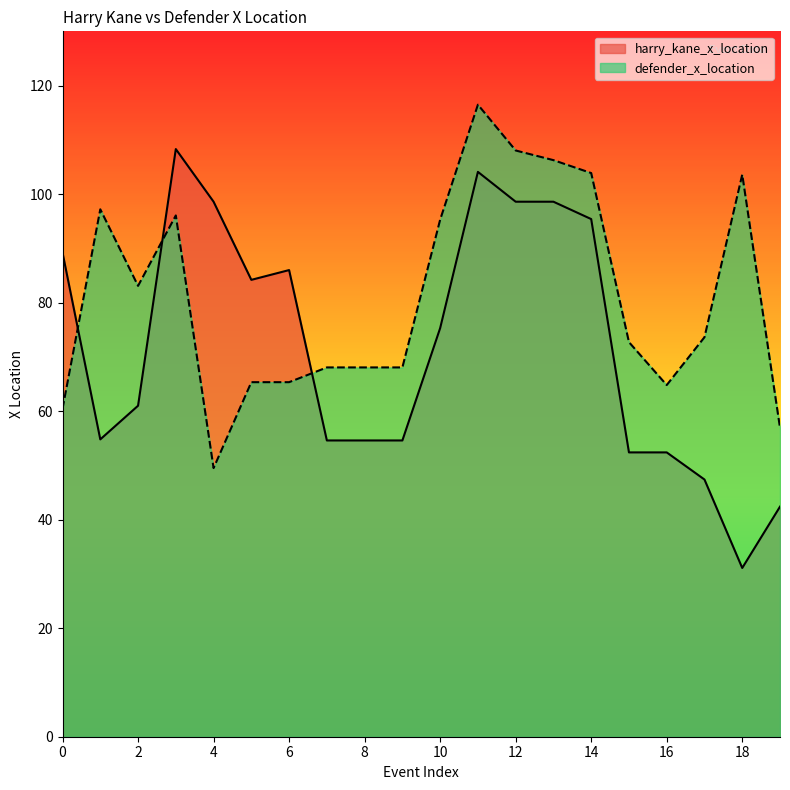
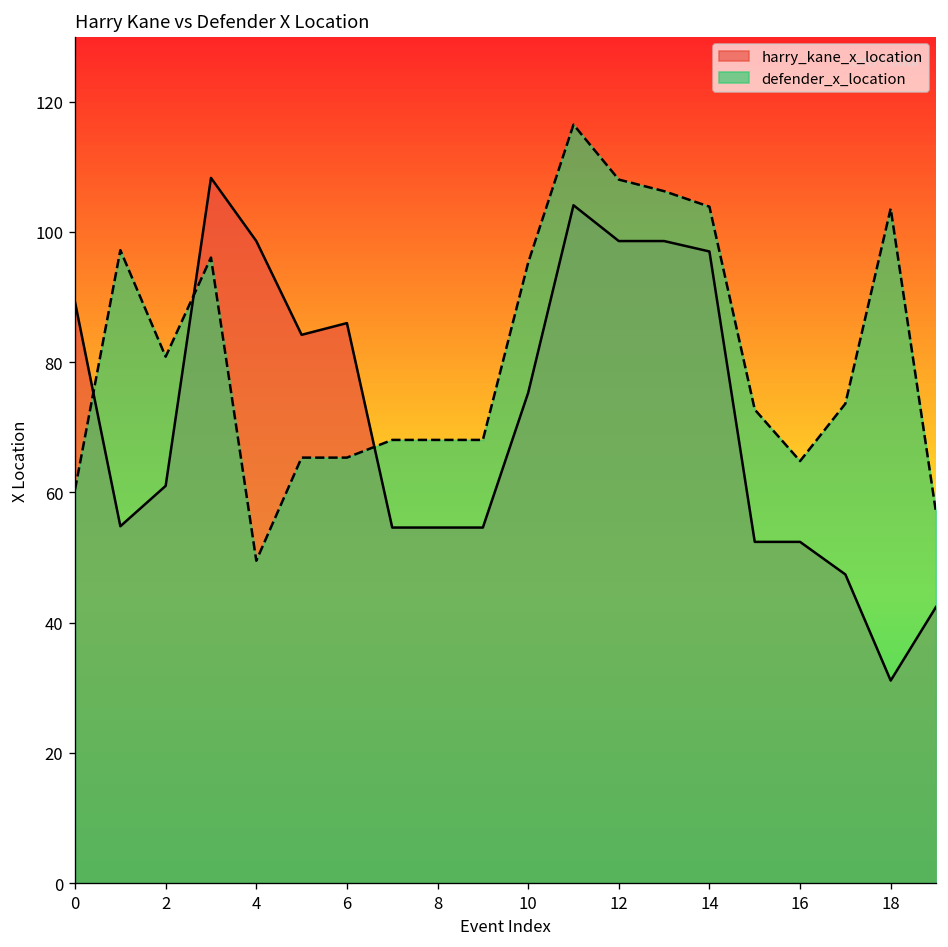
defender_x_location, 2: 83 -> 81
harry_kane_x_location, 14: 95 -> 97
